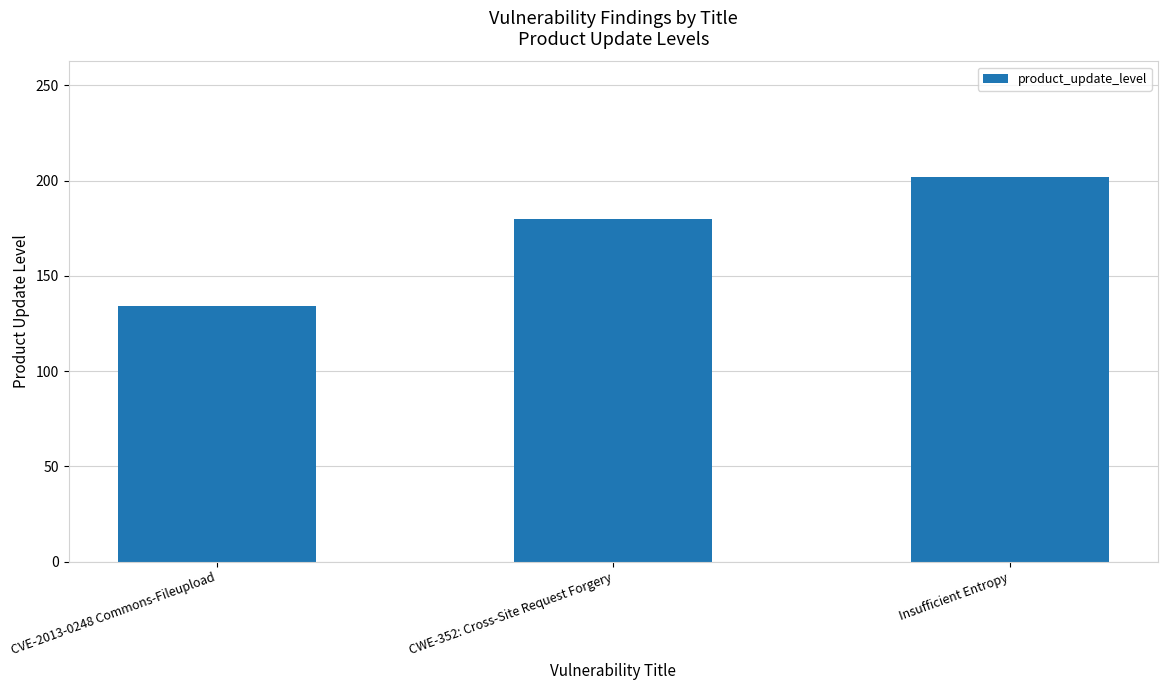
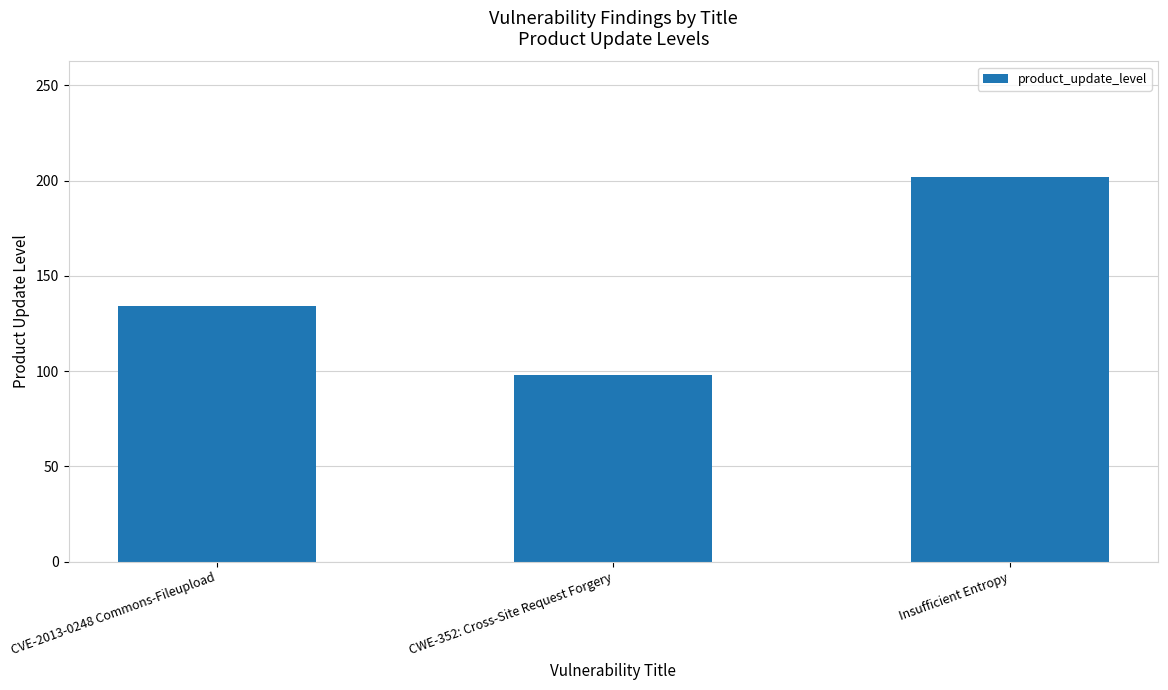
CWE-352: Cross-Site Request Forgery: 180 -> 98
